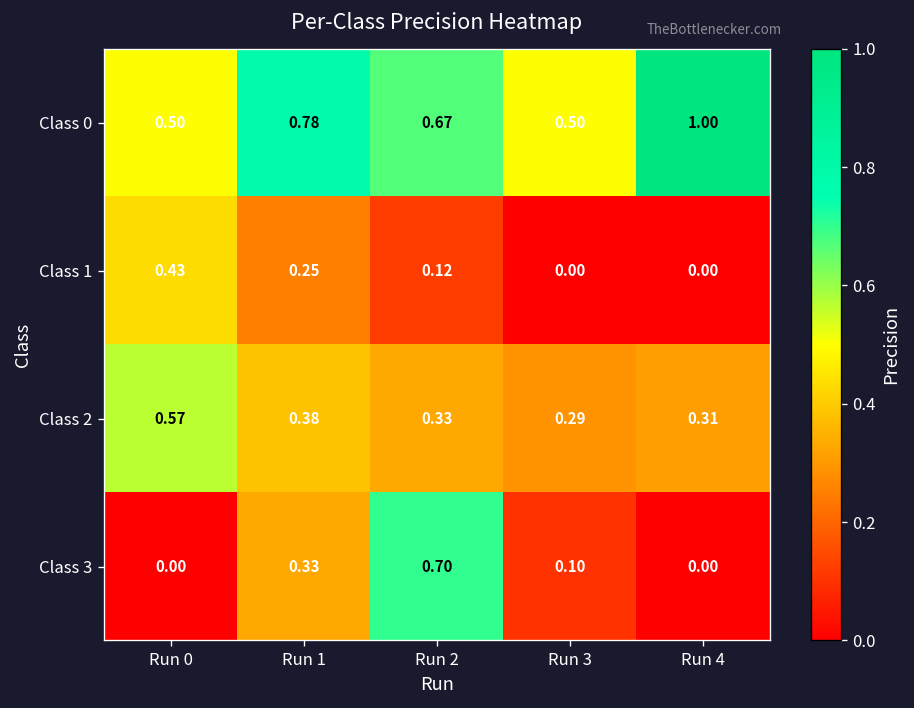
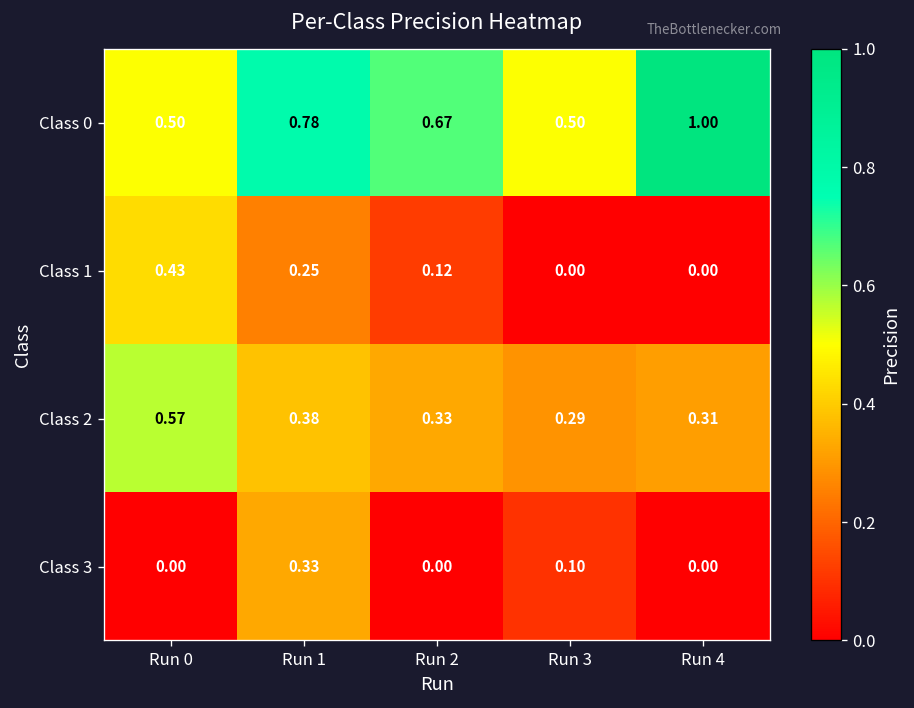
Class 3, Run 2: 0.70 -> 0.00
